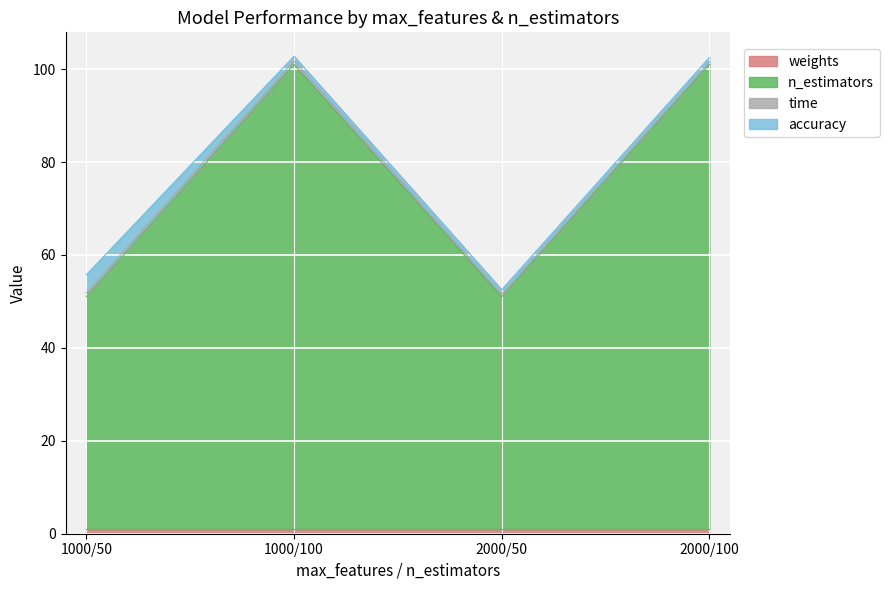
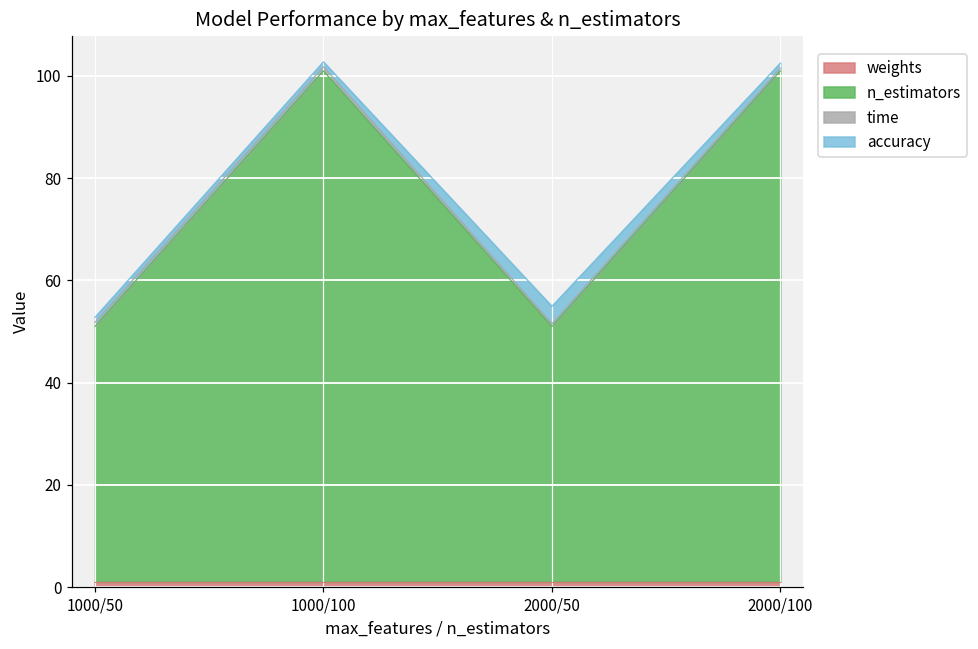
accuracy, 1000/50: 4 -> 1
accuracy, 2000/50: 1 -> 3
